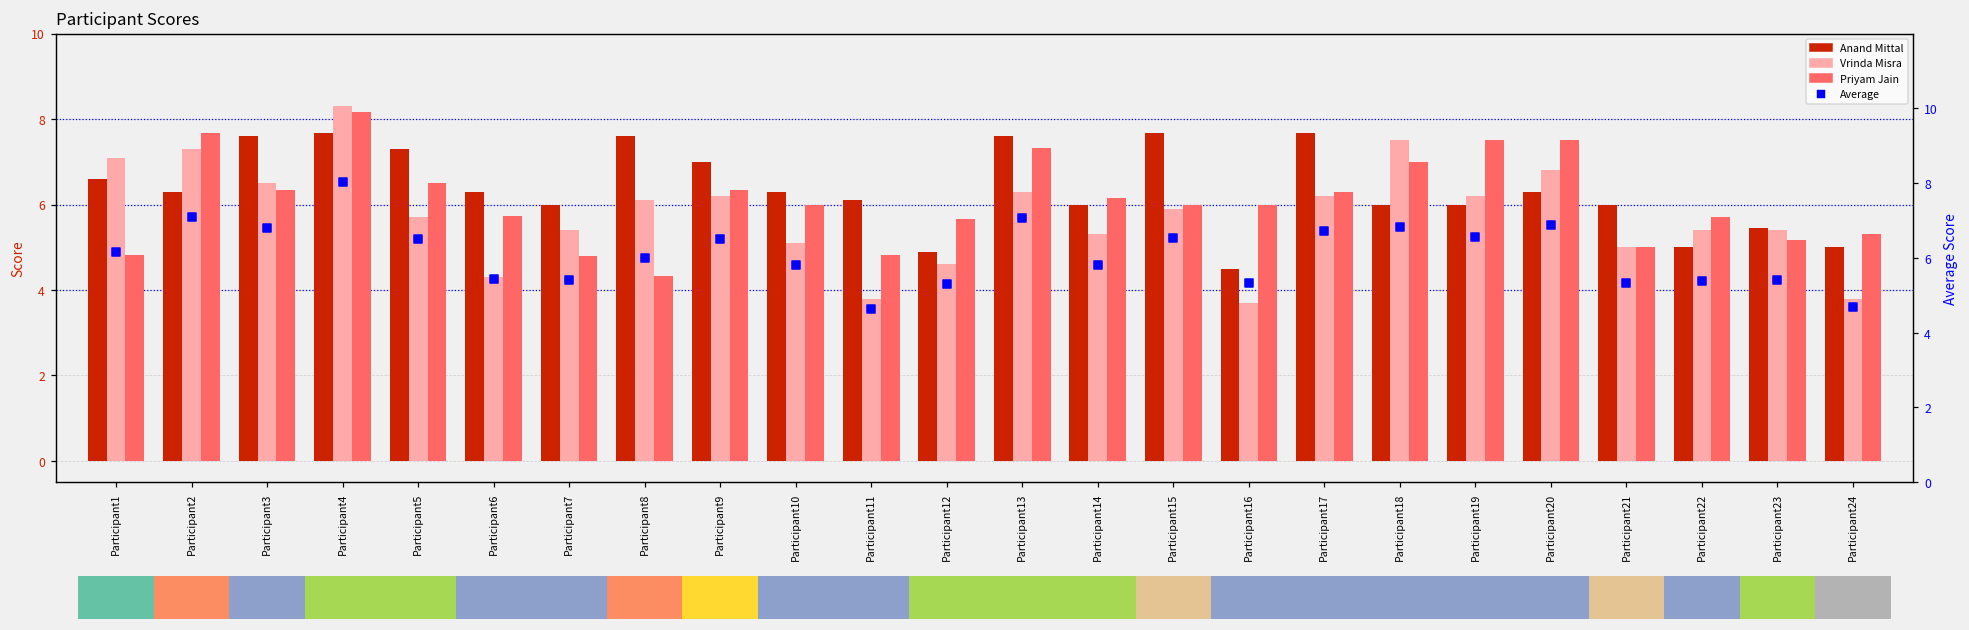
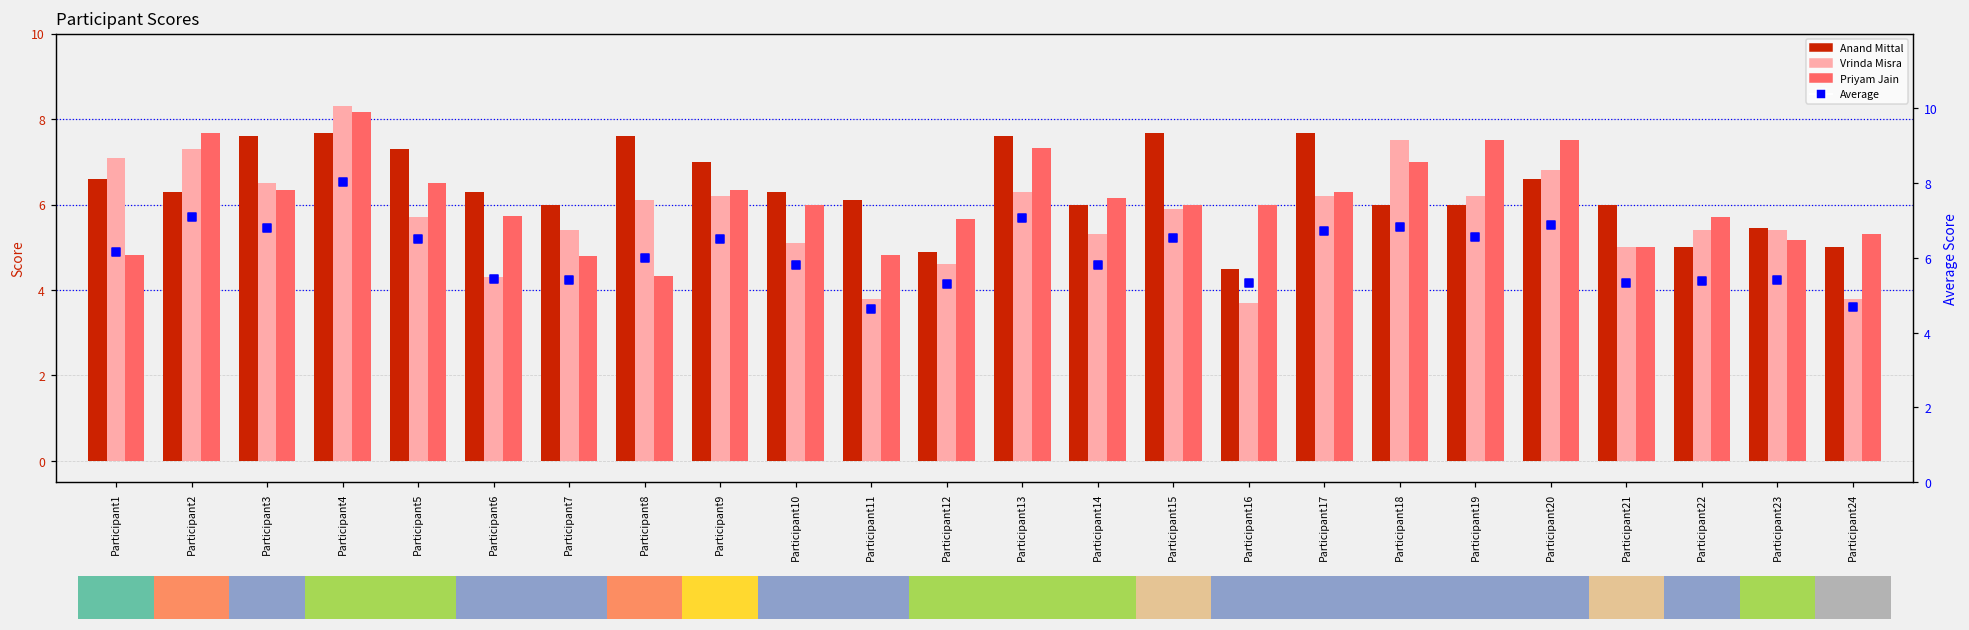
Anand Mittal, Participant20: 6.3 -> 6.6
